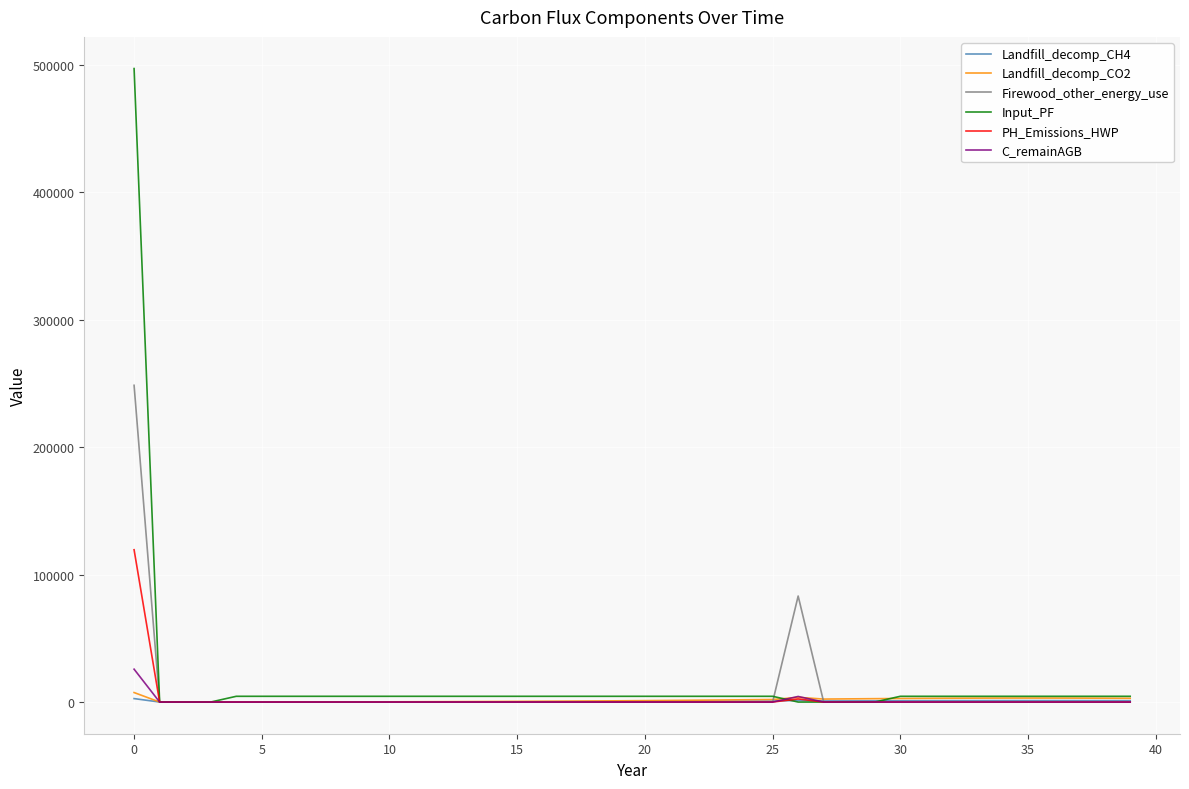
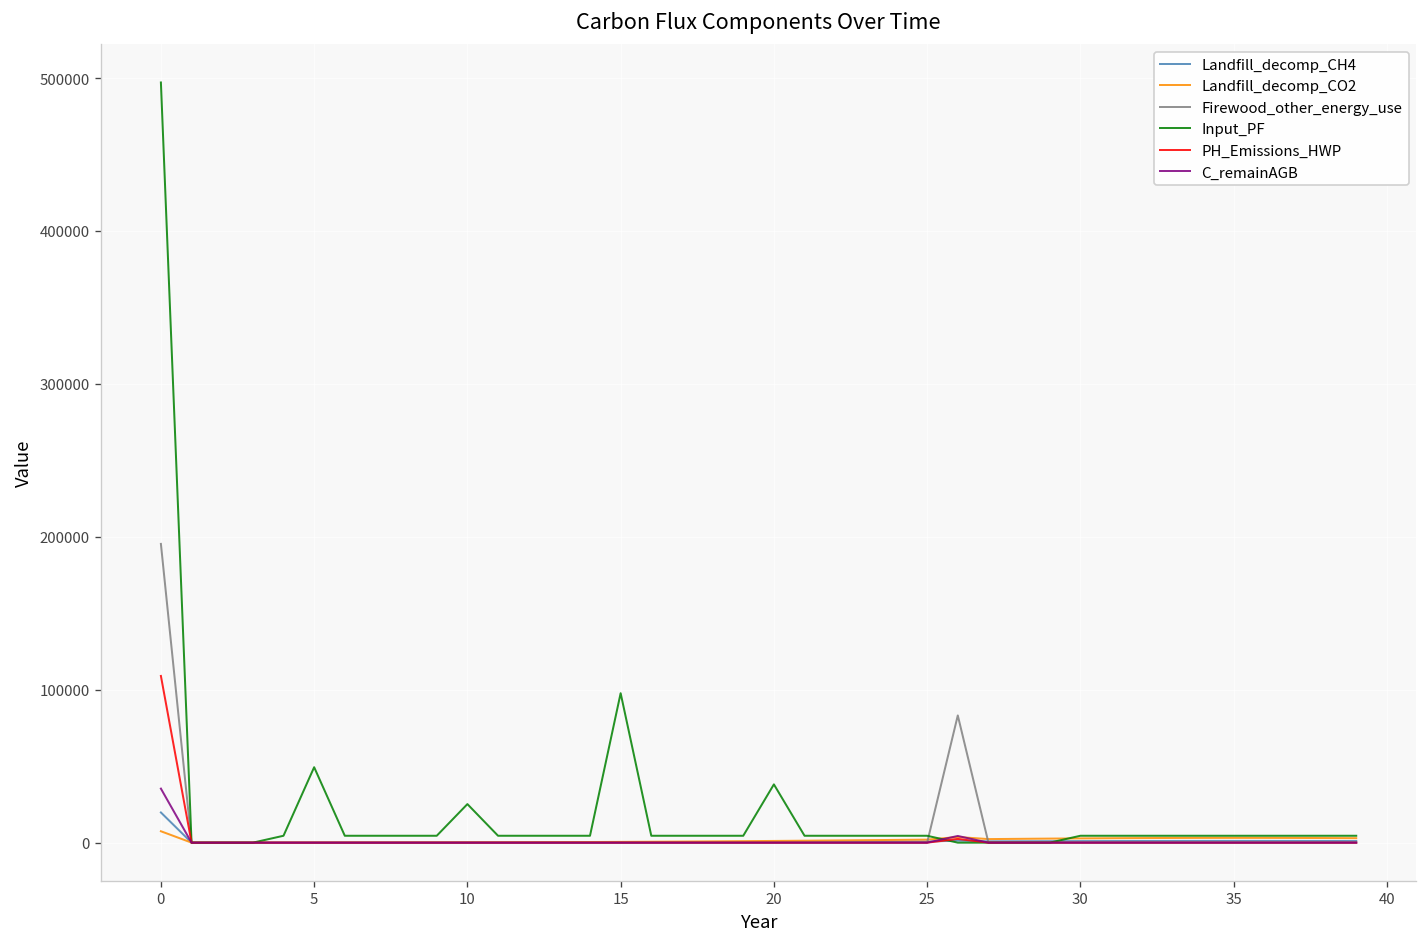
Landfill_decomp_CH4, 0: 3000 -> 20000
Firewood_other_energy_use, 0: 249000 -> 195000
PH_Emissions_HWP, 0: 120000 -> 109000
C_remainAGB, 0: 26000 -> 35000
Input_PF, 5: 5000 -> 49000
Input_PF, 10: 5000 -> 25000
Input_PF, 15: 5000 -> 98000
Input_PF, 20: 5000 -> 38000
